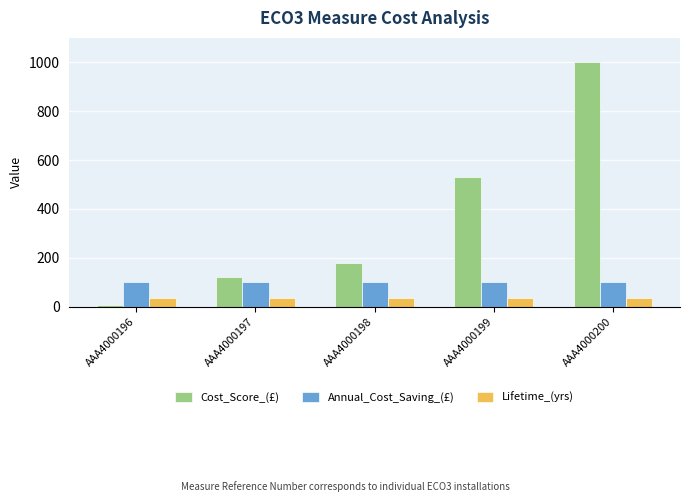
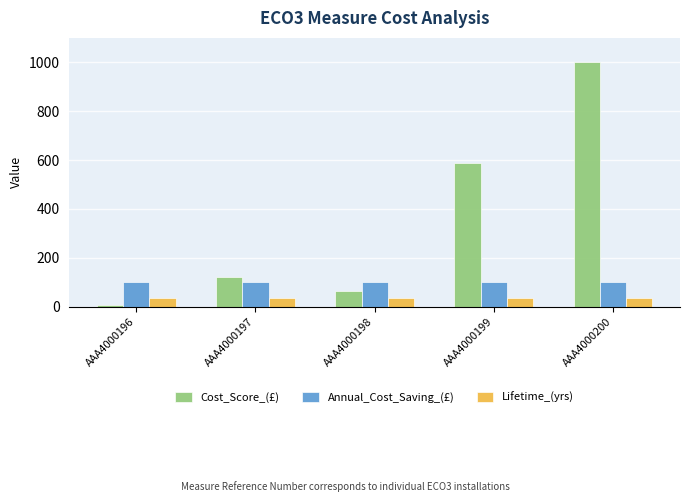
Cost_Score_(£), AAA4000198: 180 -> 70
Cost_Score_(£), AAA4000199: 530 -> 590
